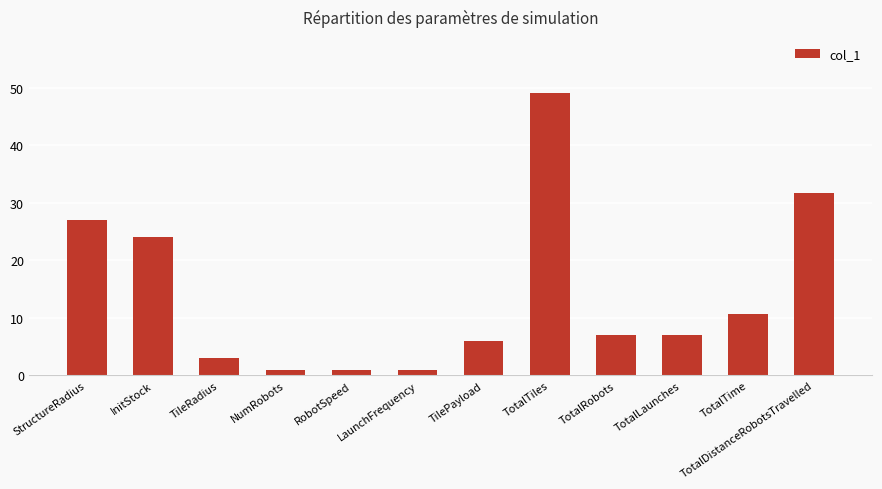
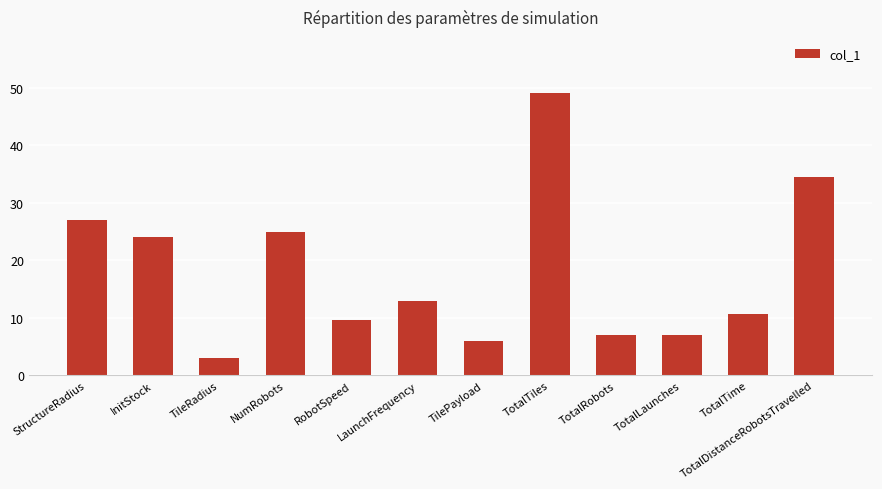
NumRobots: 1 -> 25
RobotSpeed: 1 -> 10
LaunchFrequency: 1 -> 13
TotalDistanceRobotsTravelled: 32 -> 35
